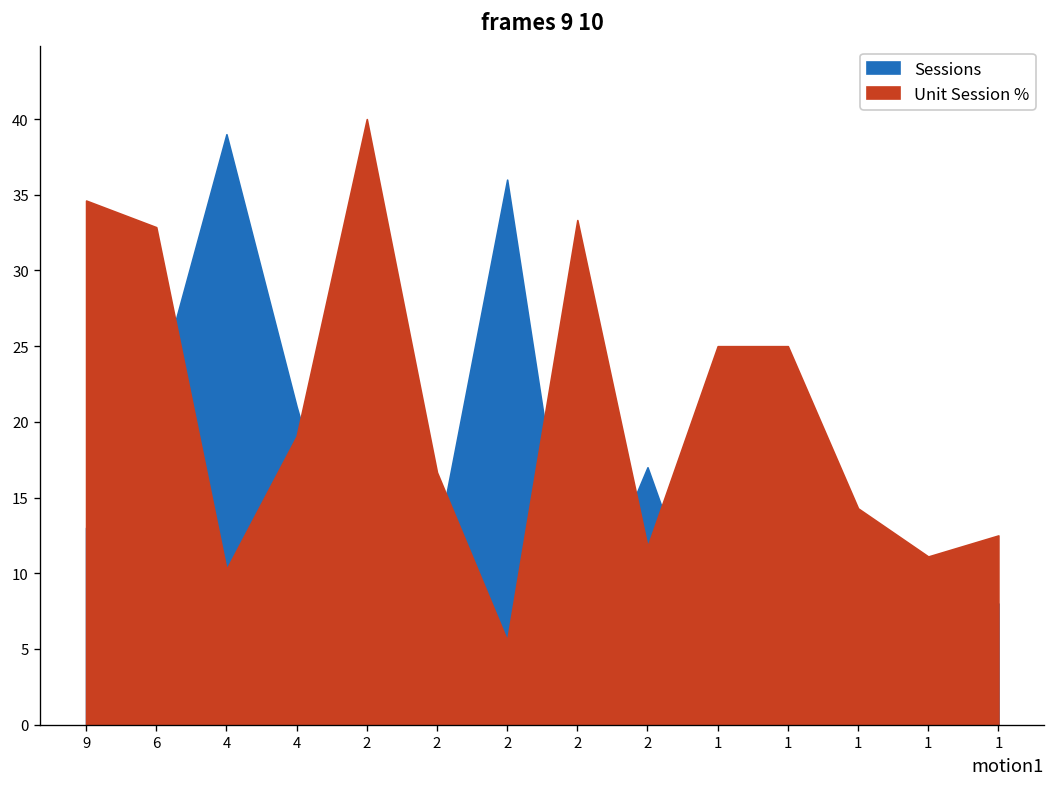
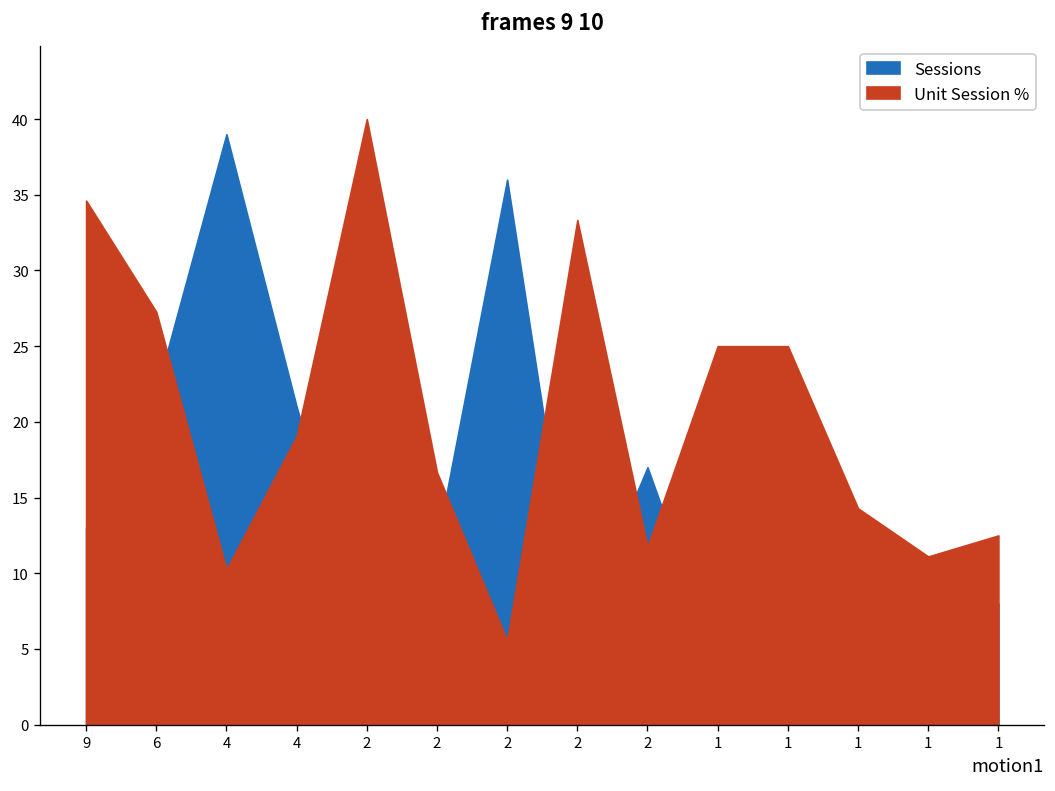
Unit Session %, 6: 32.9 -> 27.3
